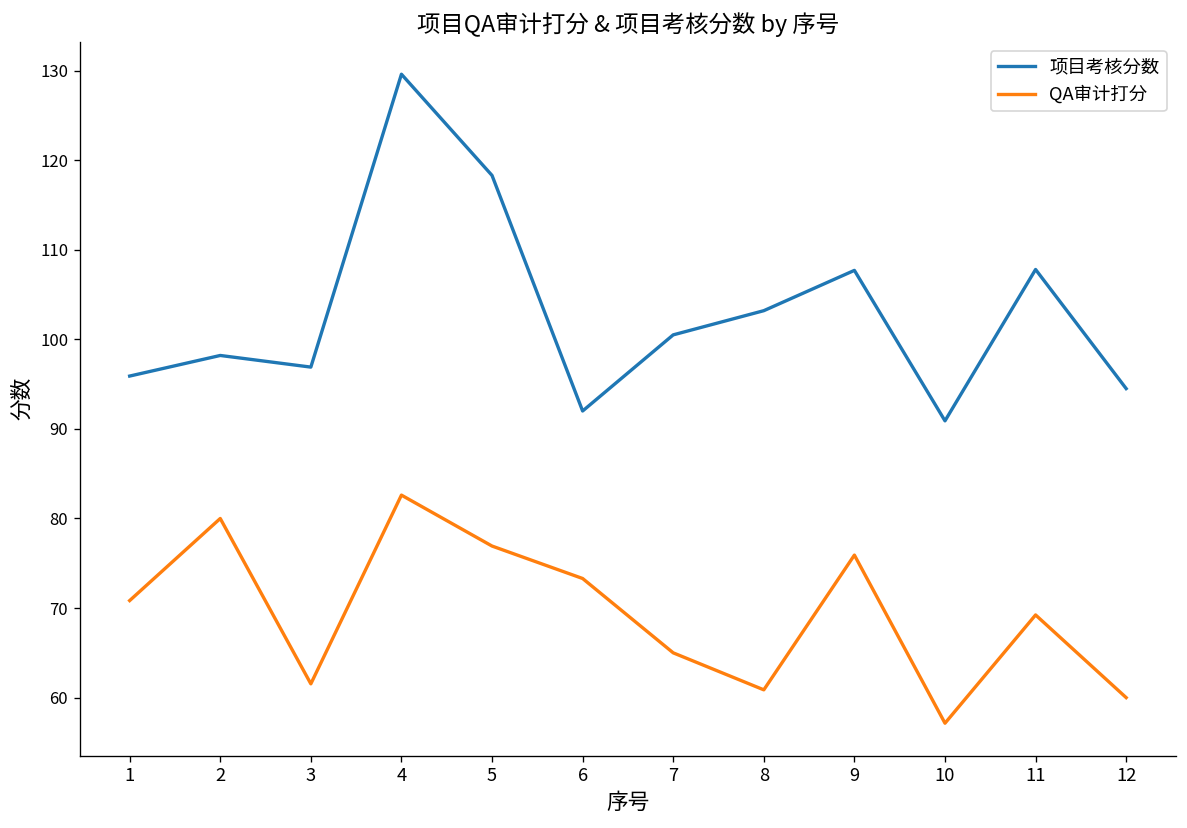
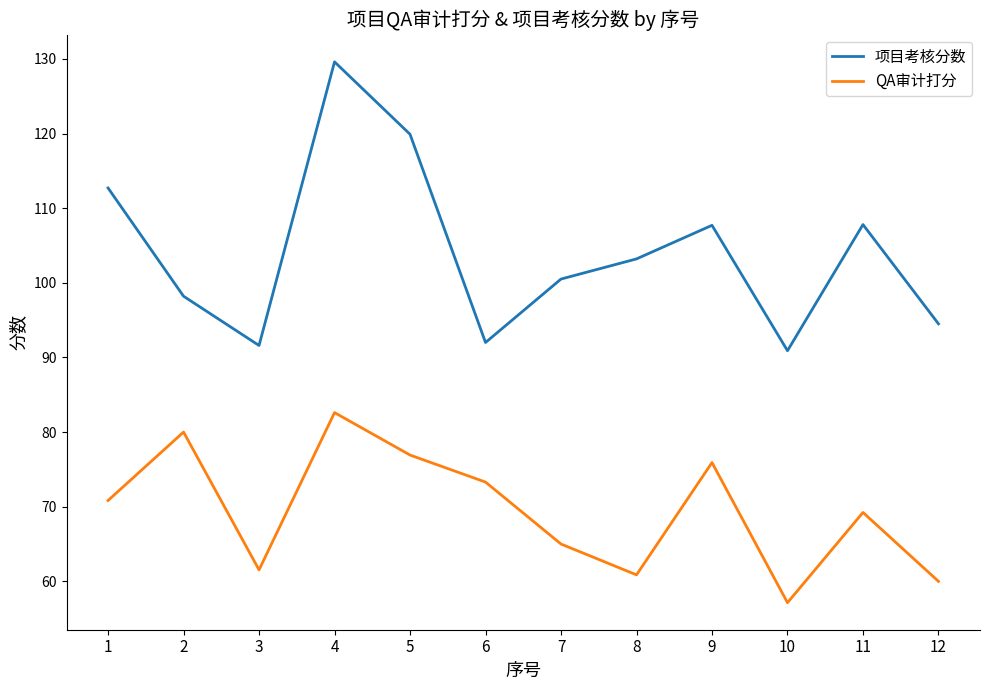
项目考核分数, 1: 96 -> 113
项目考核分数, 3: 97 -> 92
项目考核分数, 5: 118 -> 120
